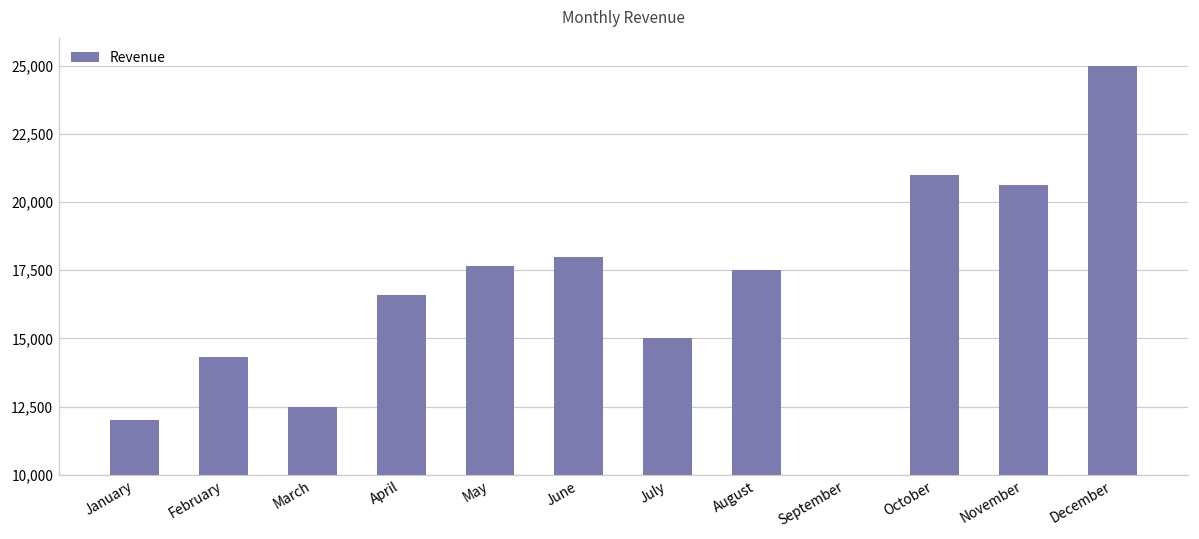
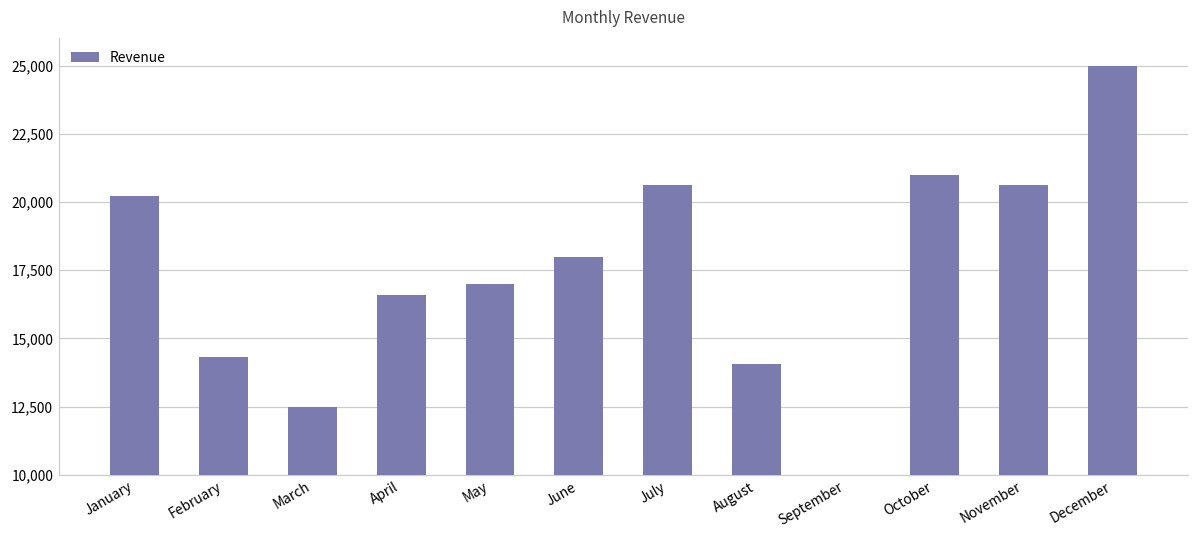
January: 12,000 -> 20,200
May: 17,700 -> 17,000
July: 15,000 -> 20,600
August: 17,500 -> 14,100
